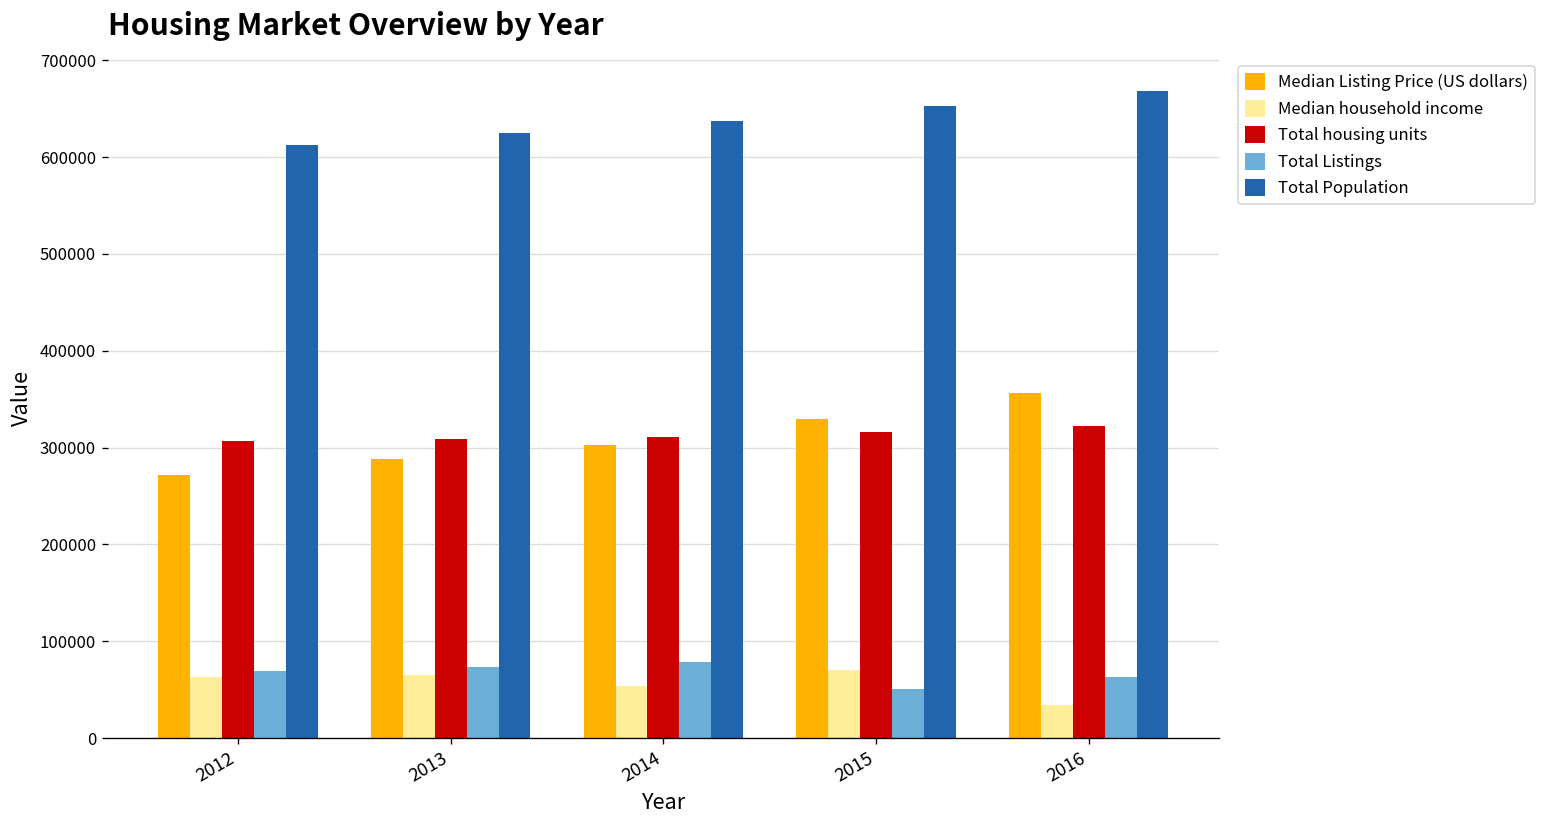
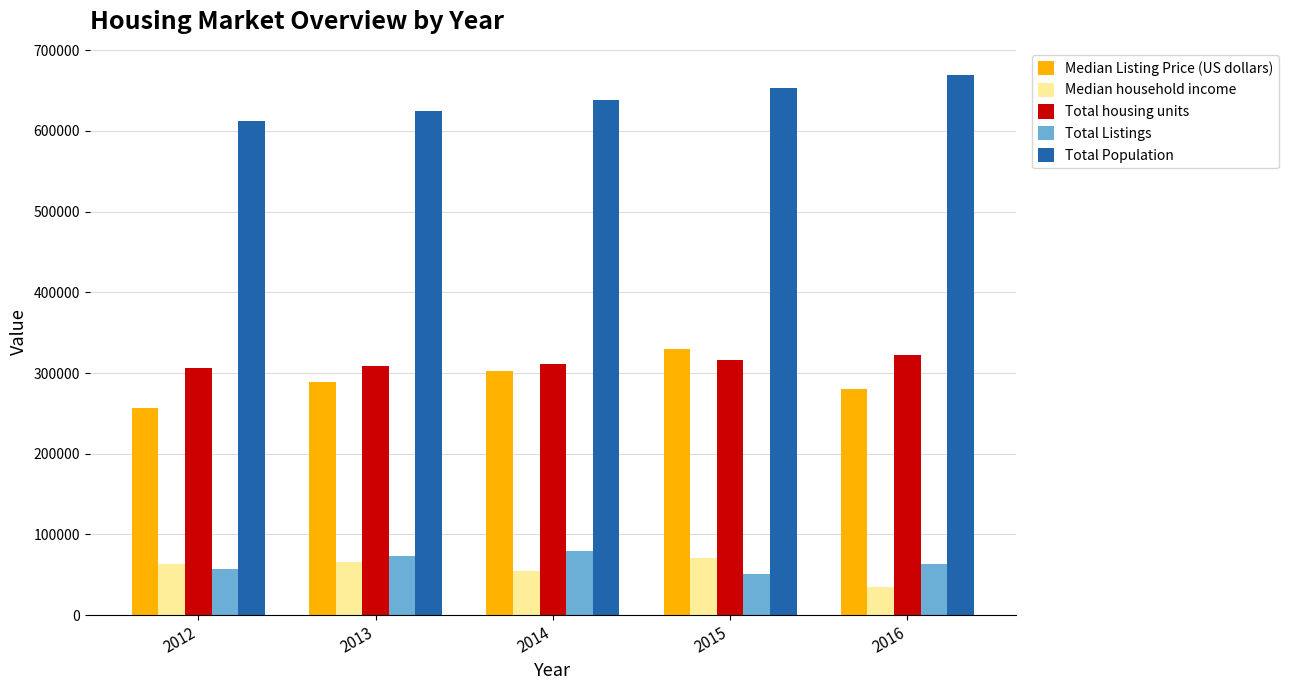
Median Listing Price (US dollars), 2012: 270000 -> 260000
Total Listings, 2012: 70000 -> 60000
Median Listing Price (US dollars), 2016: 360000 -> 280000
